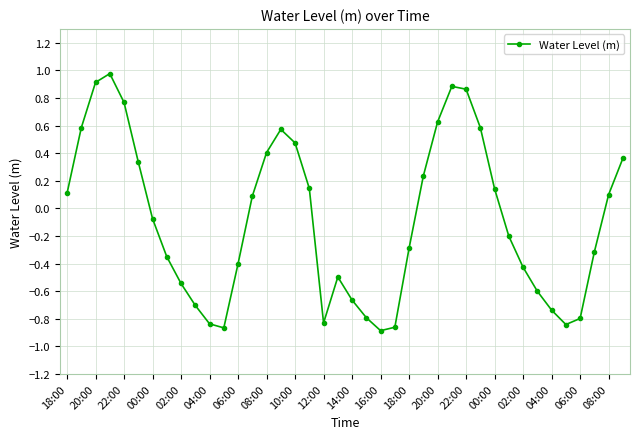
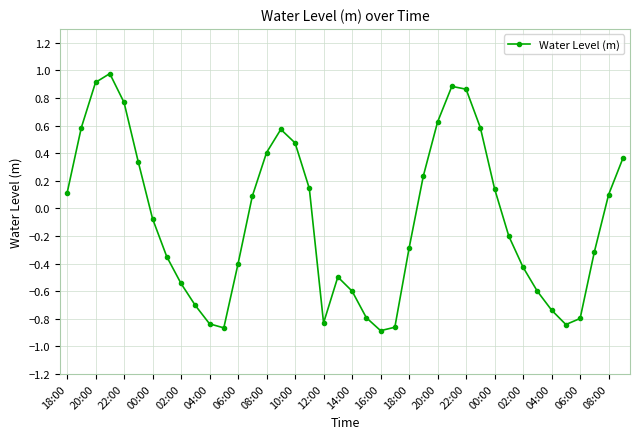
14:00: -0.66 -> -0.60
